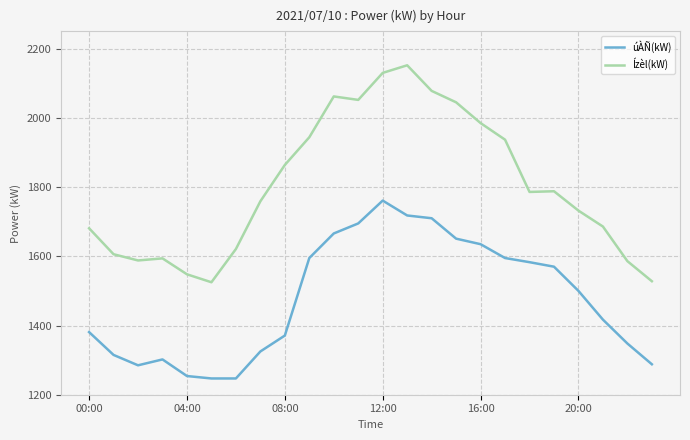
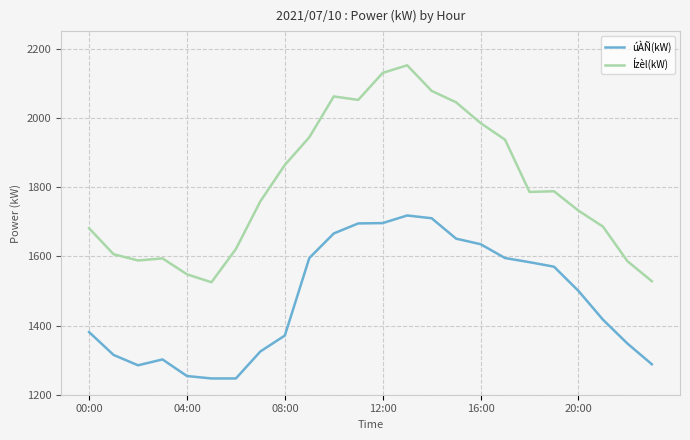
úÀÑ(kW), 12:00: 1760 -> 1700
